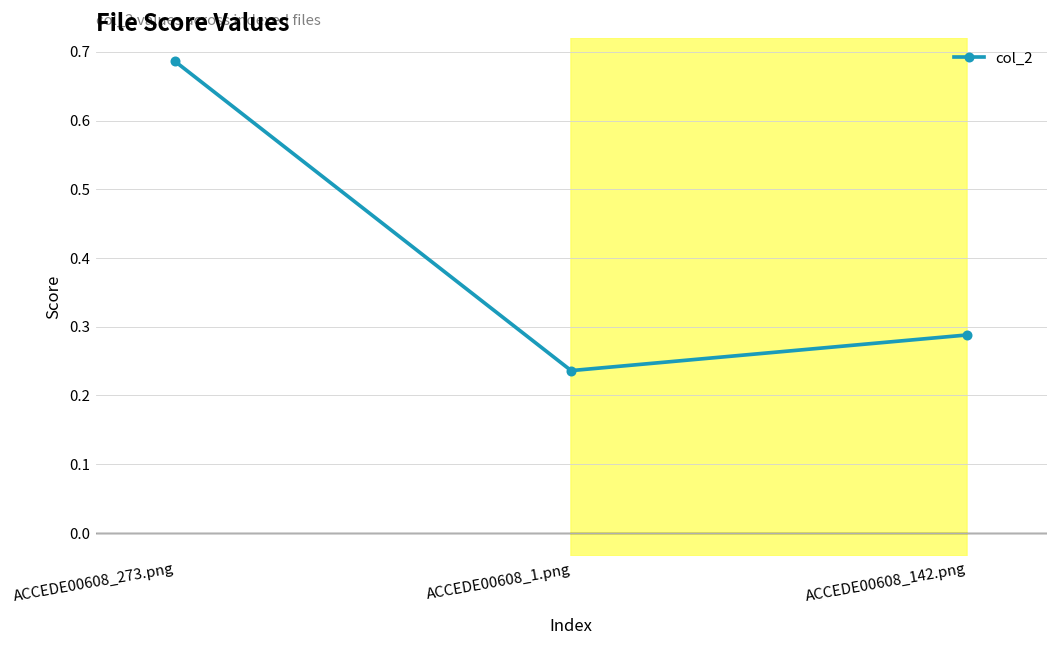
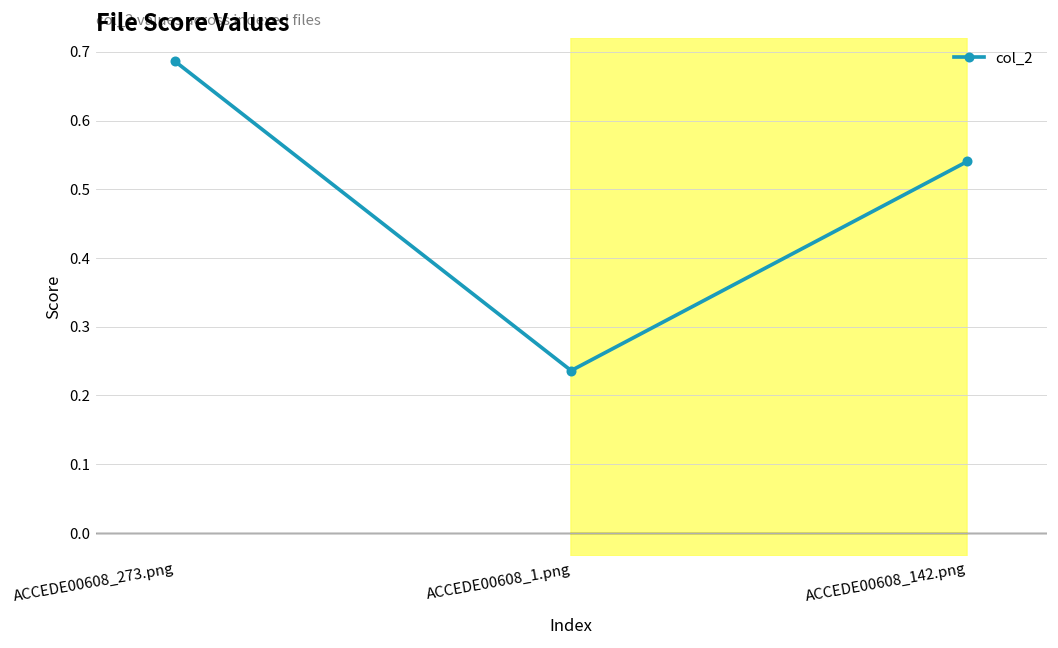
ACCEDE00608_142.png: 0.29 -> 0.54
